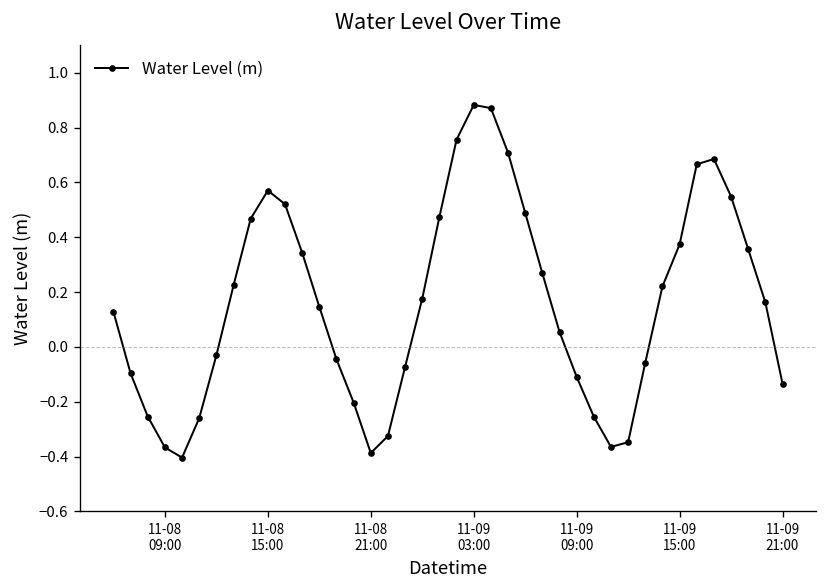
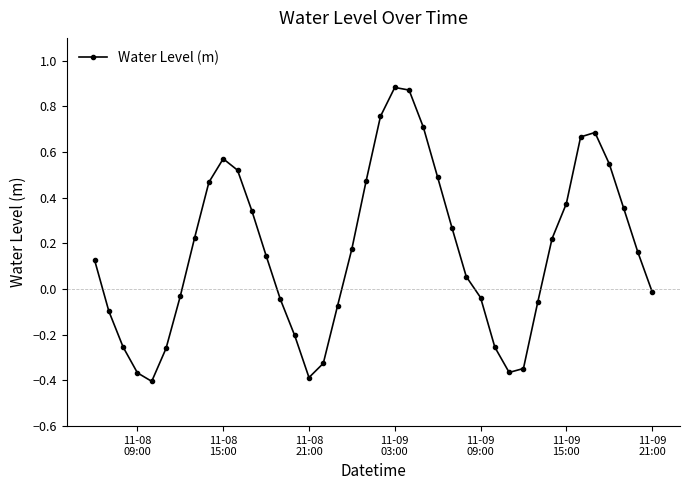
11-09 09:00: -0.11 -> -0.04
11-09 21:00: -0.13 -> -0.01
